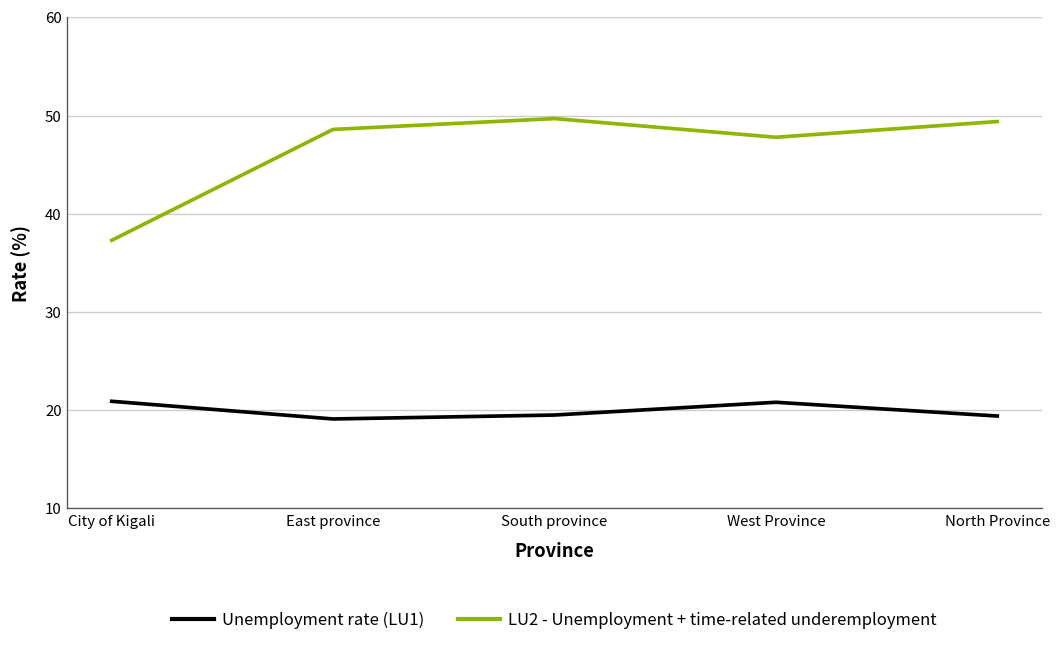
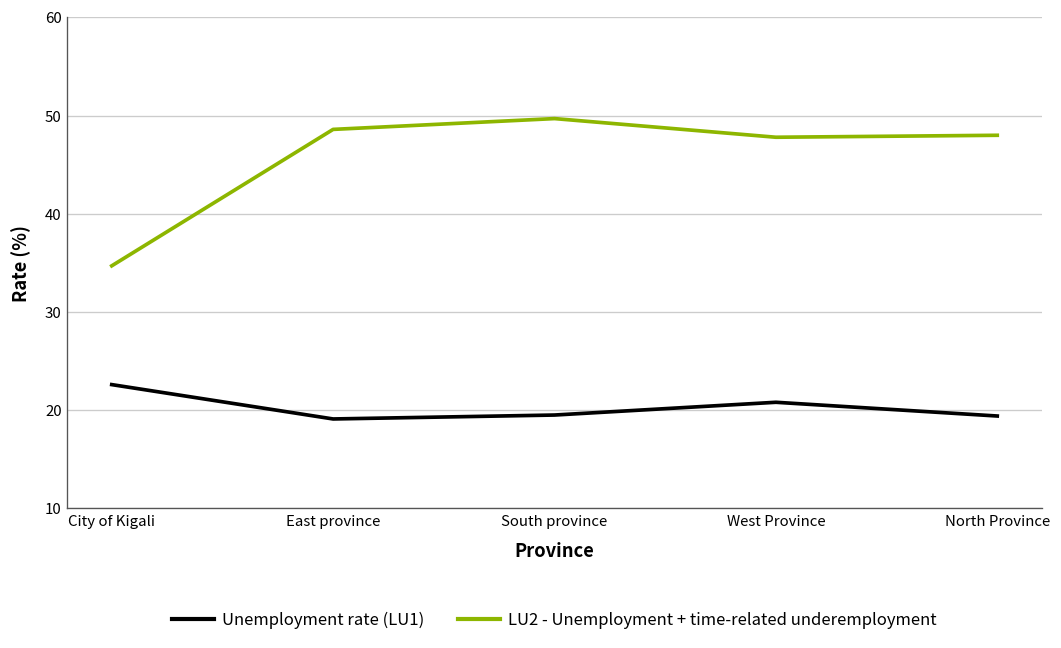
Unemployment rate (LU1), City of Kigali: 21 -> 23
LU2 - Unemployment + time-related underemployment, City of Kigali: 37 -> 35
LU2 - Unemployment + time-related underemployment, North Province: 49 -> 48
